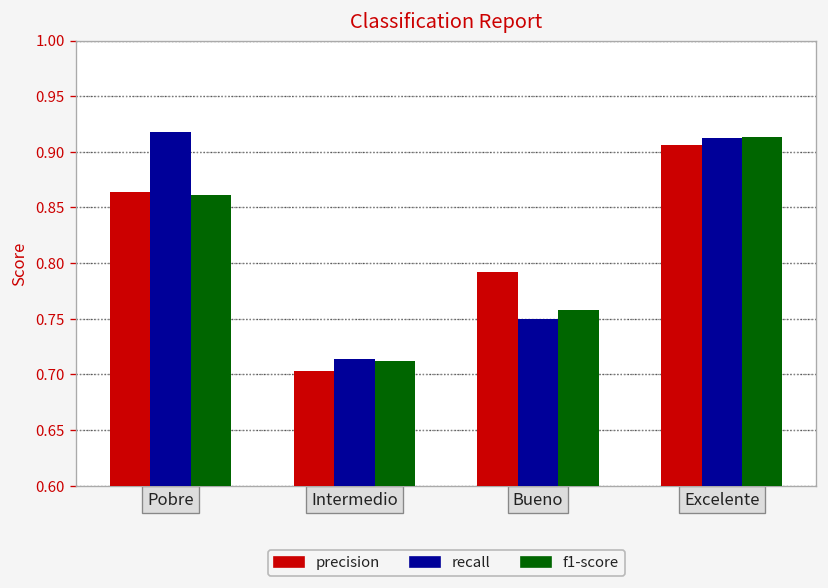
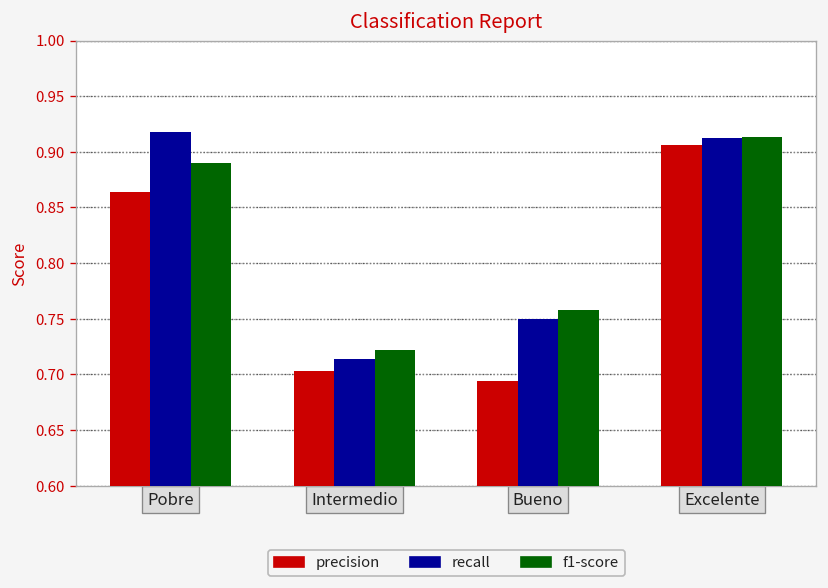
f1-score, Pobre: 0.86 -> 0.89
f1-score, Intermedio: 0.71 -> 0.72
precision, Bueno: 0.79 -> 0.69
